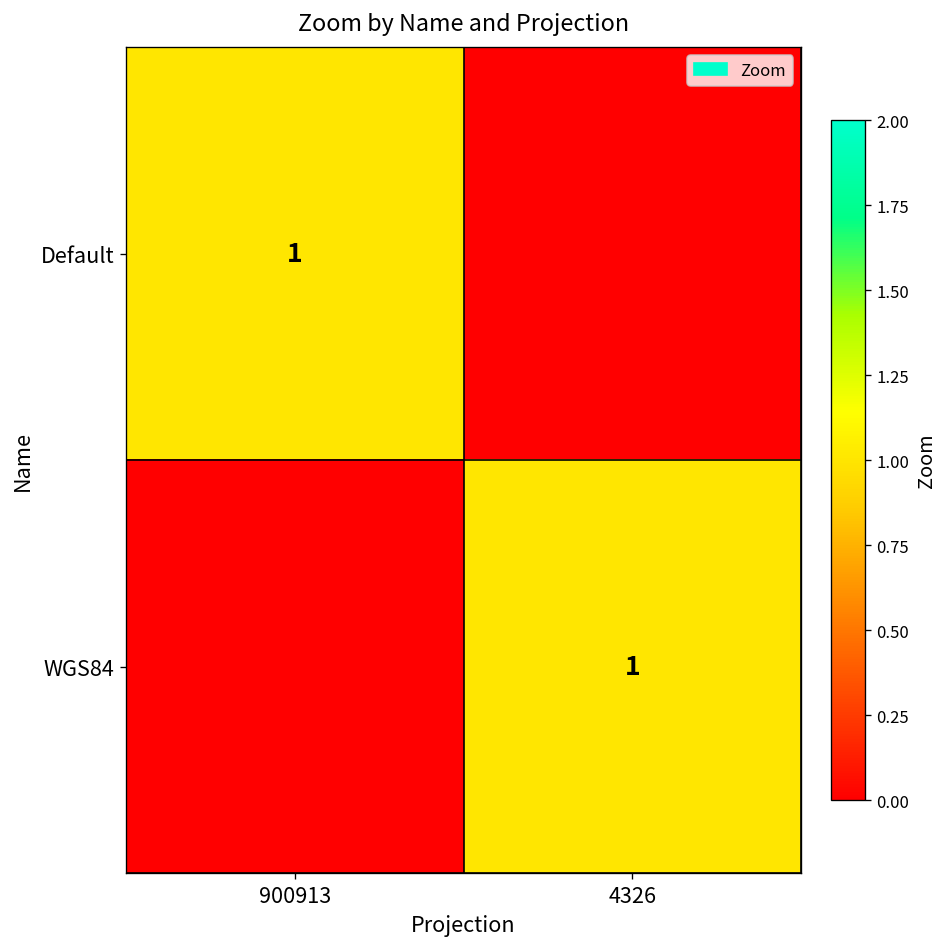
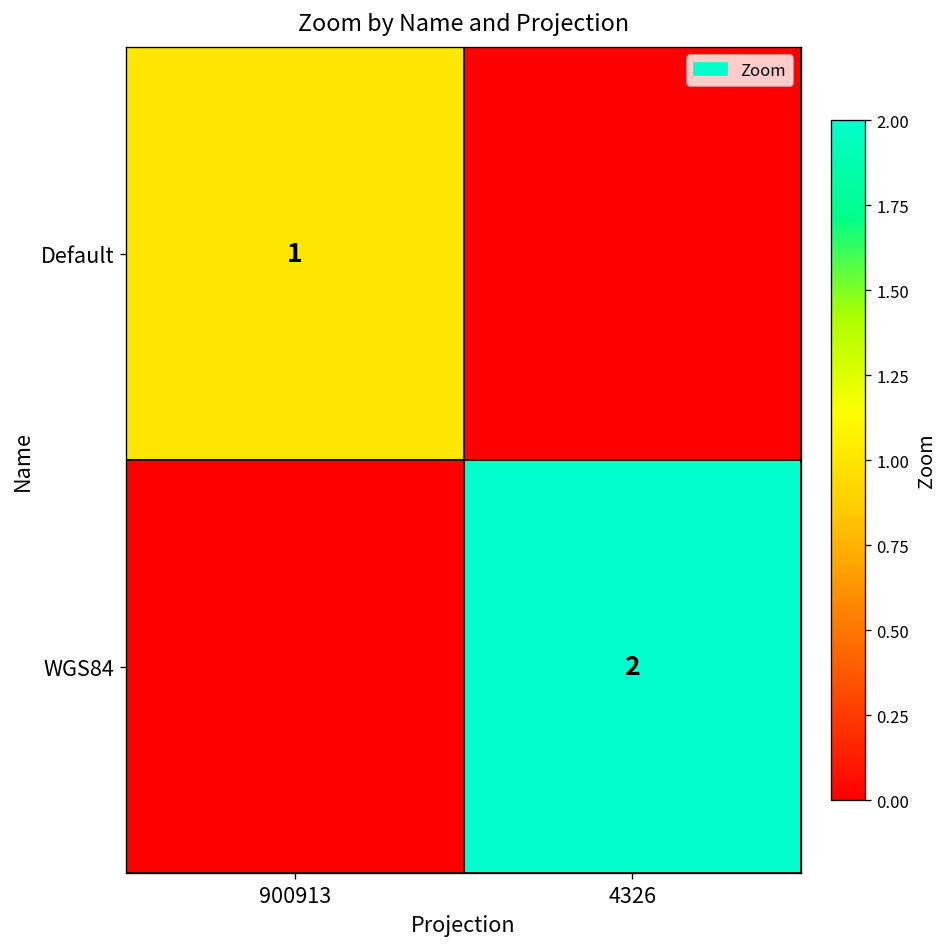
WGS84, 4326: 1 -> 2
